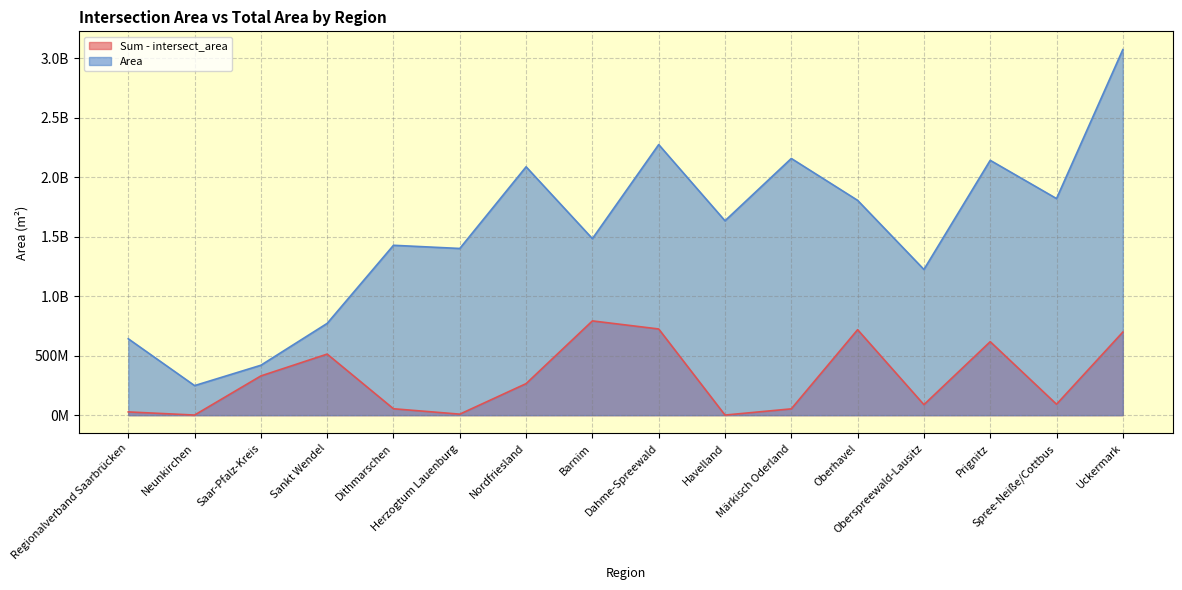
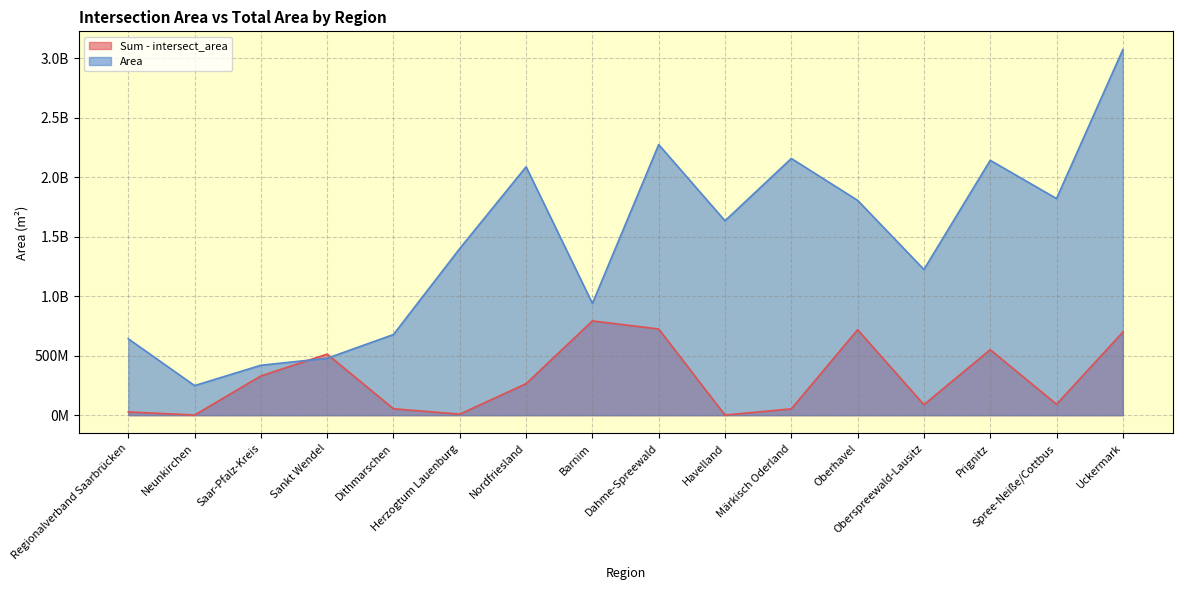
Area, Sankt Wendel: 770000000 -> 480000000
Area, Dithmarschen: 1430000000 -> 680000000
Area, Barnim: 1480000000 -> 940000000
Sum - intersect_area, Prignitz: 620000000 -> 550000000
